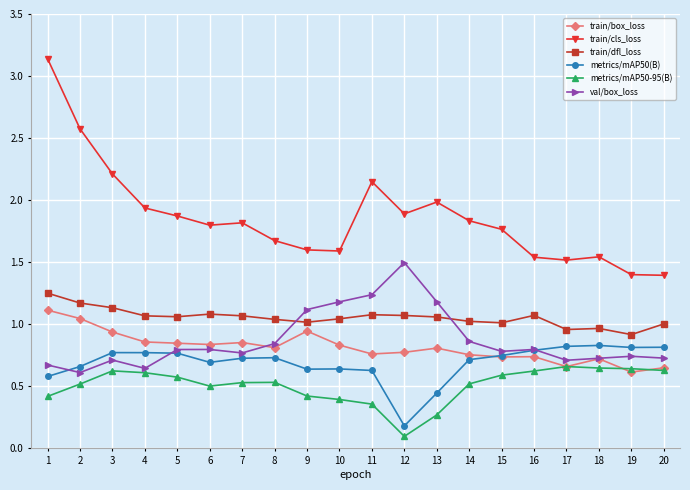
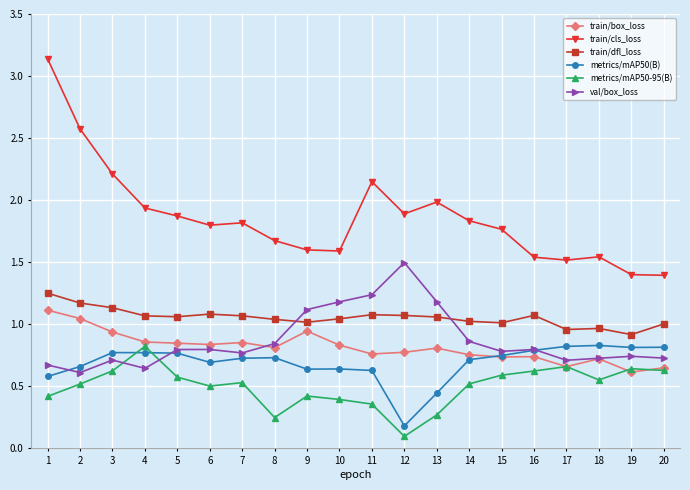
metrics/mAP50-95(B), 4: 0.61 -> 0.82
metrics/mAP50-95(B), 8: 0.53 -> 0.25
metrics/mAP50-95(B), 18: 0.65 -> 0.55
